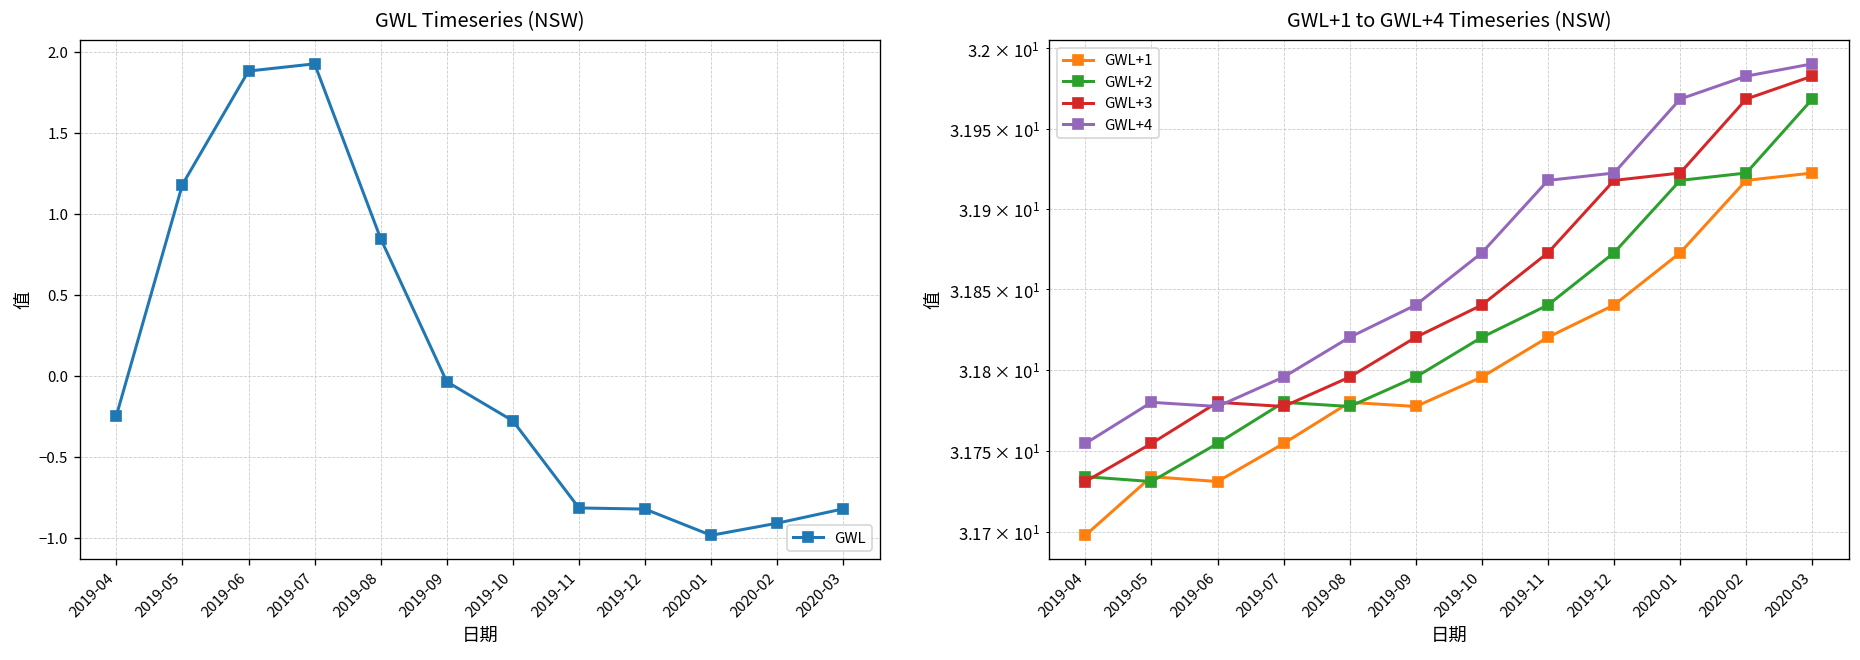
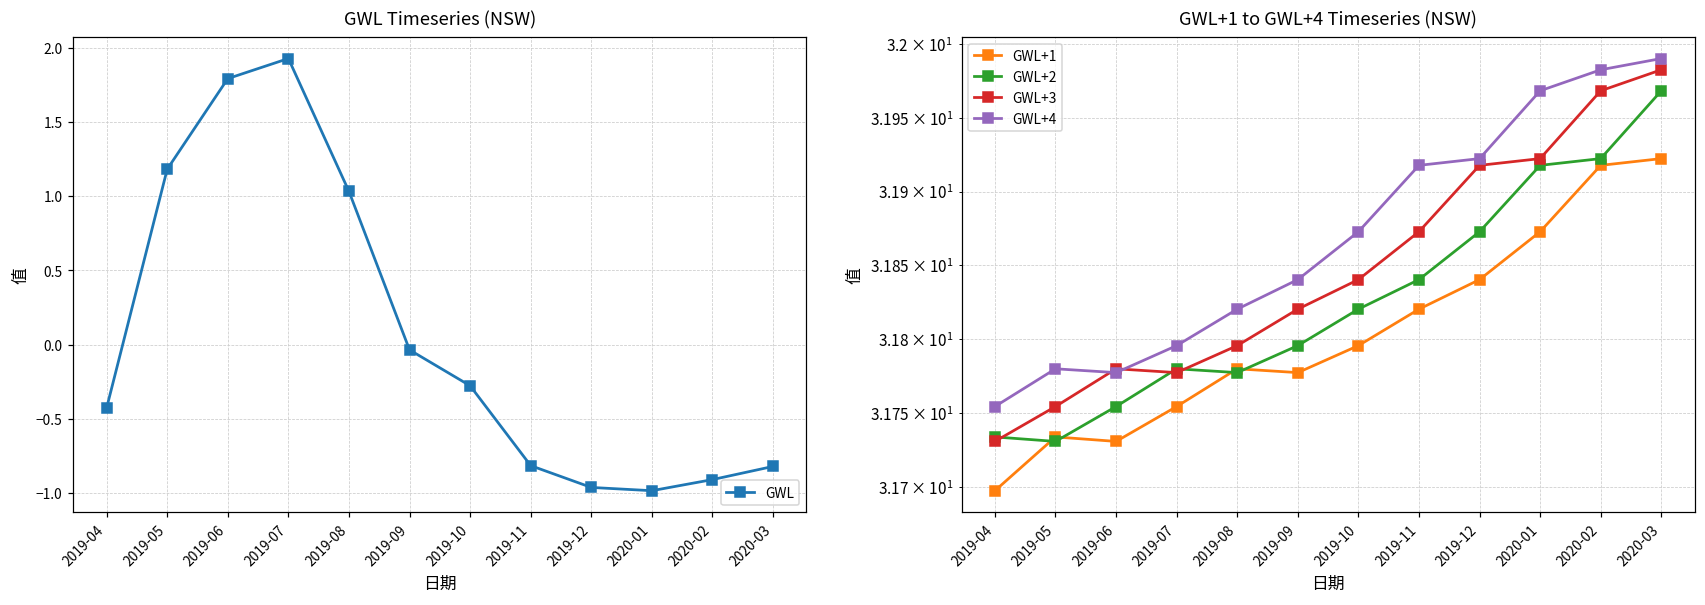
GWL Timeseries (NSW), 2019-04: -0.25 -> -0.43
GWL Timeseries (NSW), 2019-06: 1.88 -> 1.79
GWL Timeseries (NSW), 2019-08: 0.85 -> 1.03
GWL Timeseries (NSW), 2019-12: -0.82 -> -0.96
